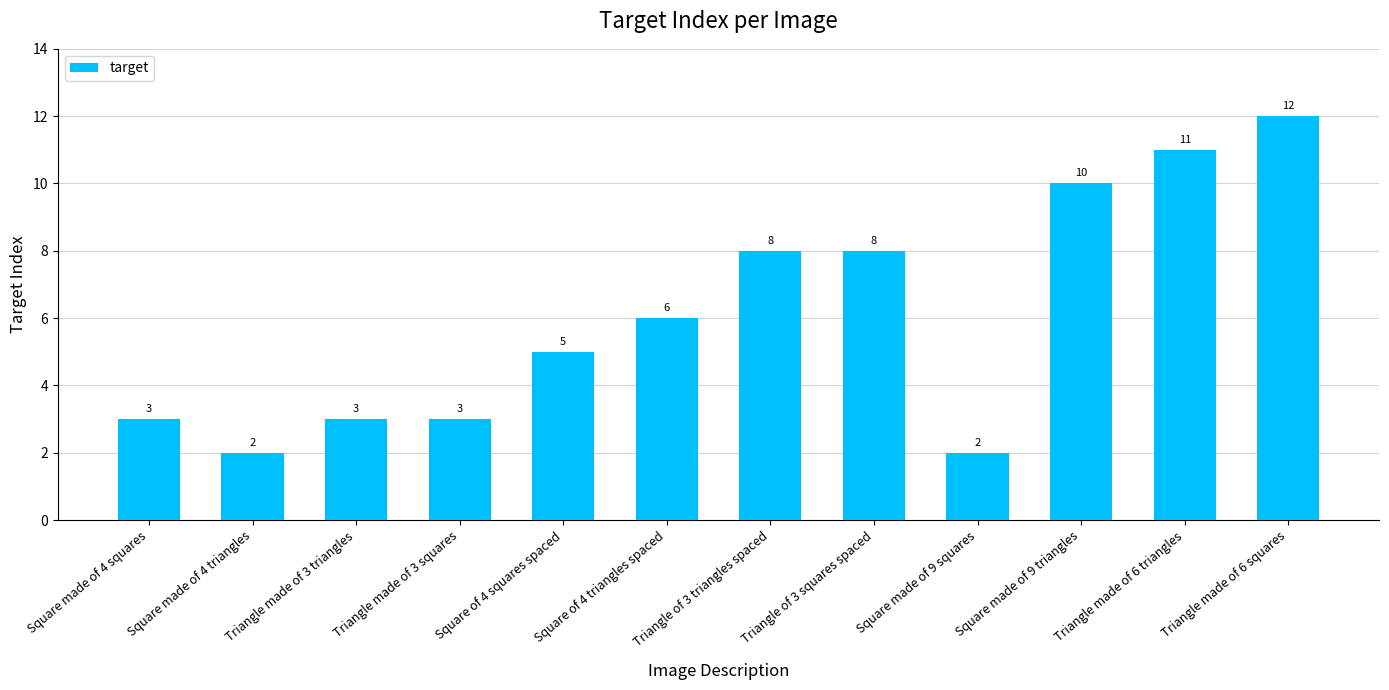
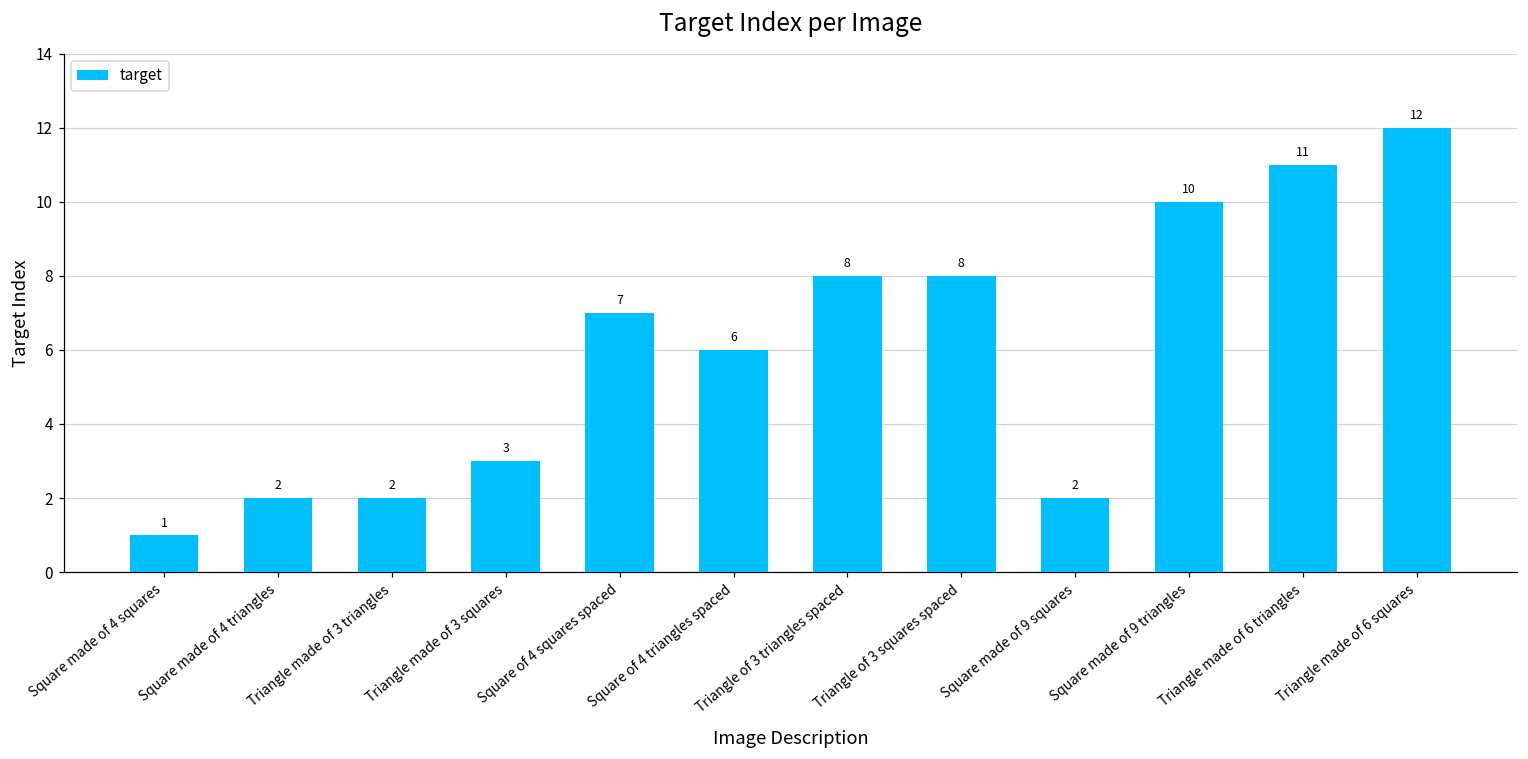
Square made of 4 squares: 3 -> 1
Triangle made of 3 triangles: 3 -> 2
Square of 4 squares spaced: 5 -> 7
